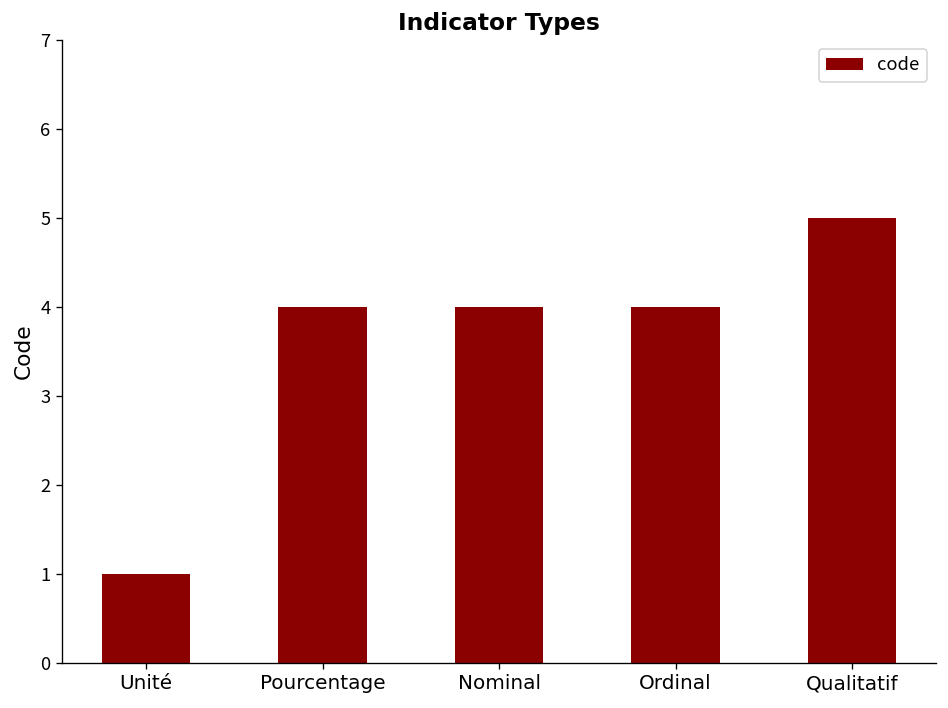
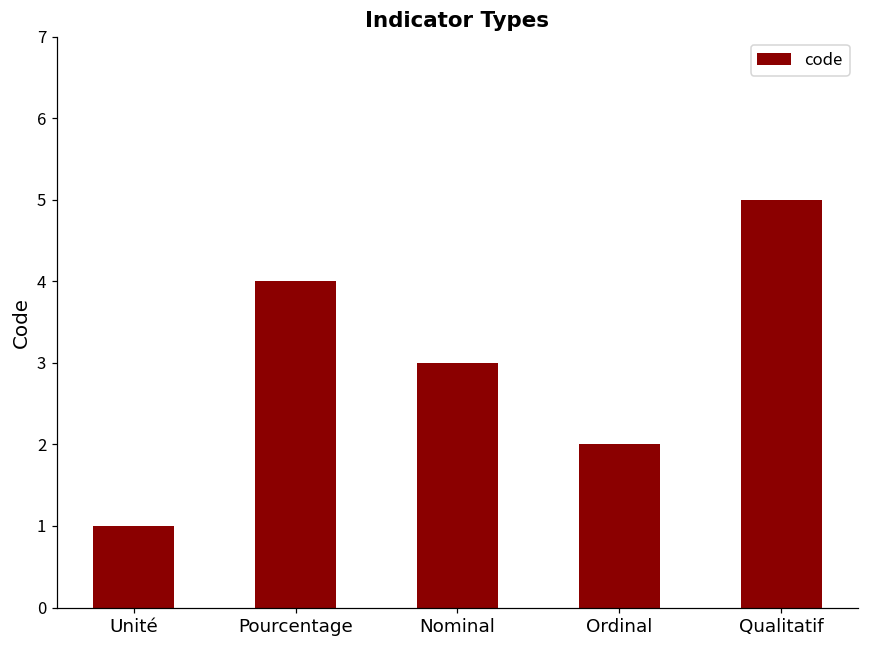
Nominal: 4 -> 3
Ordinal: 4 -> 2
